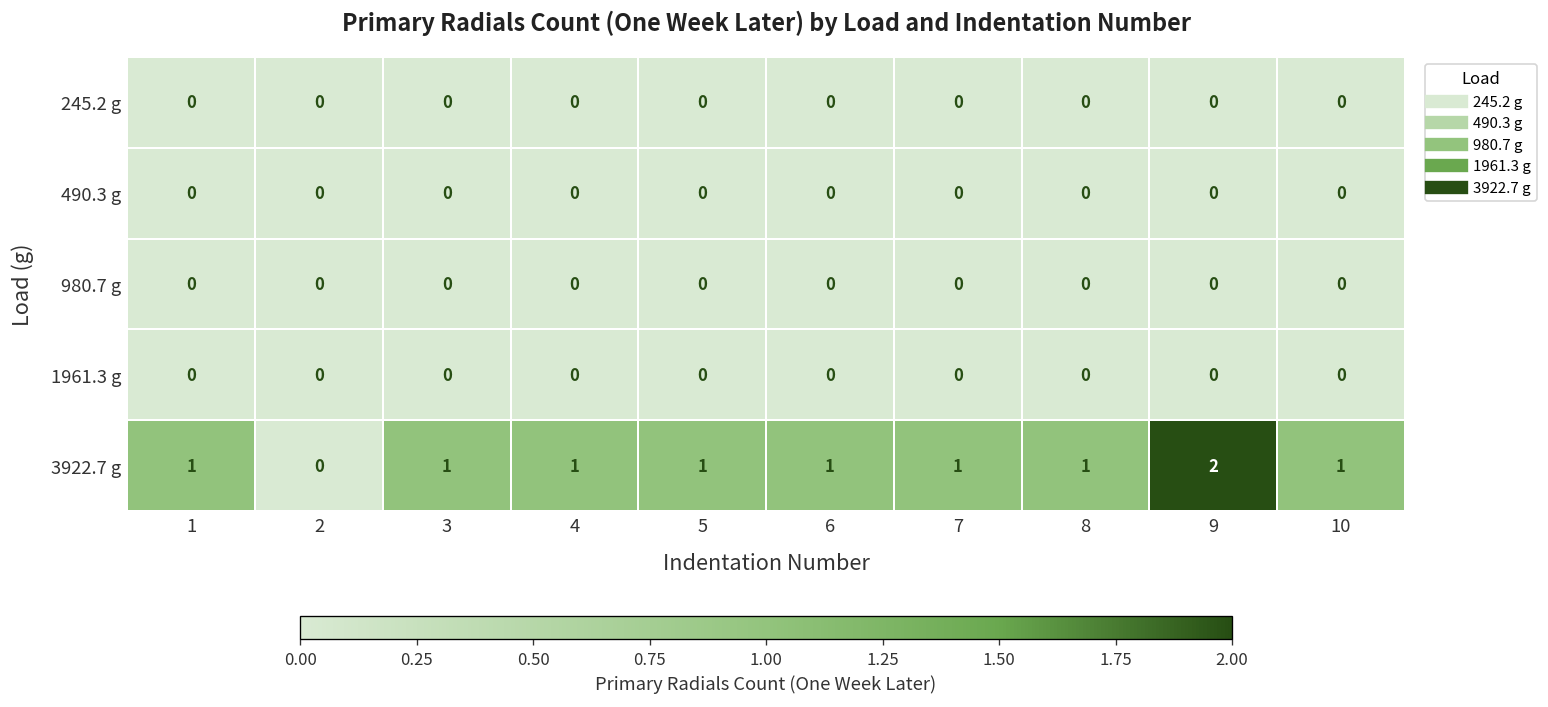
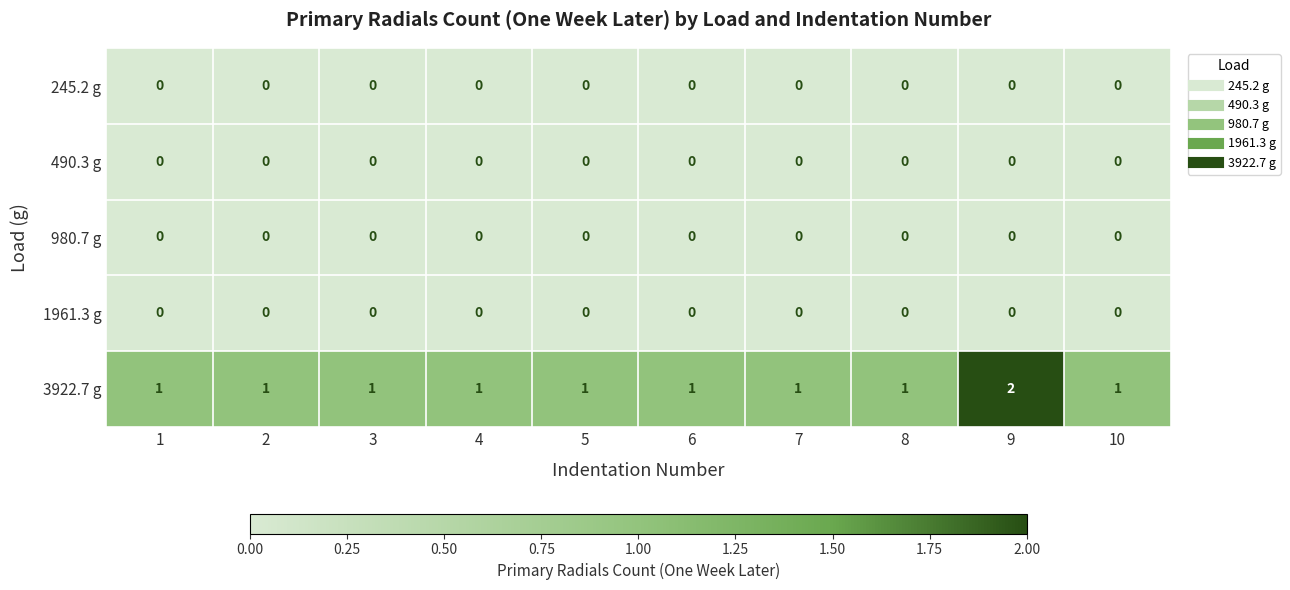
3922.7 g, 2: 0 -> 1
